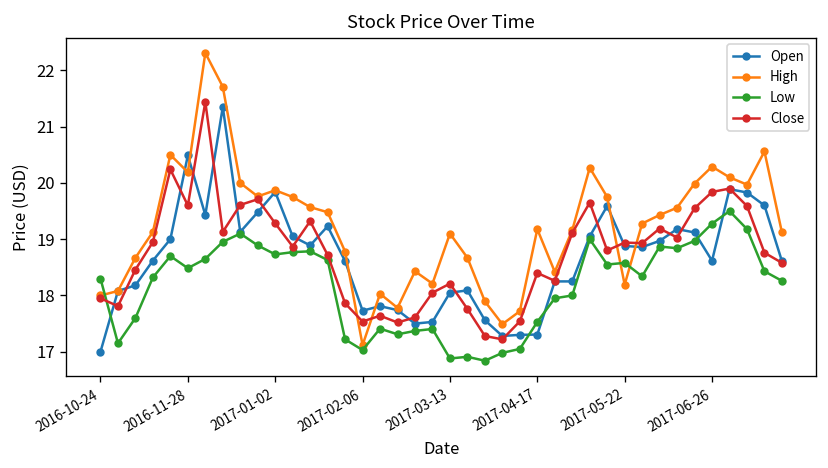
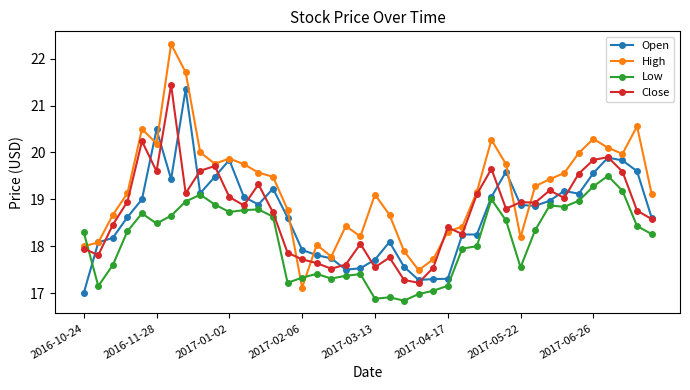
Close, 2017-01-02: 19.3 -> 19.0
Open, 2017-02-06: 17.7 -> 17.9
Low, 2017-02-06: 17.0 -> 17.3
Close, 2017-02-06: 17.5 -> 17.7
Open, 2017-03-13: 18.0 -> 17.7
Close, 2017-03-13: 18.2 -> 17.6
High, 2017-04-17: 19.2 -> 18.3
Low, 2017-04-17: 17.5 -> 17.2
Low, 2017-05-22: 18.6 -> 17.6
Open, 2017-06-26: 18.6 -> 19.6
